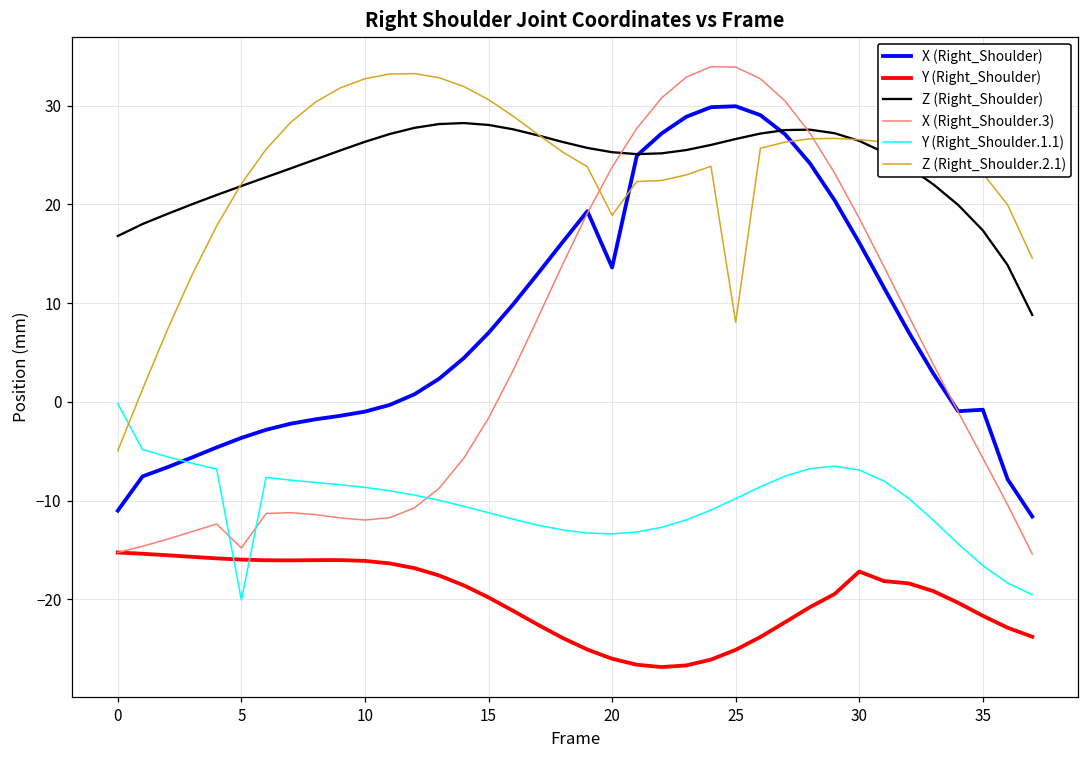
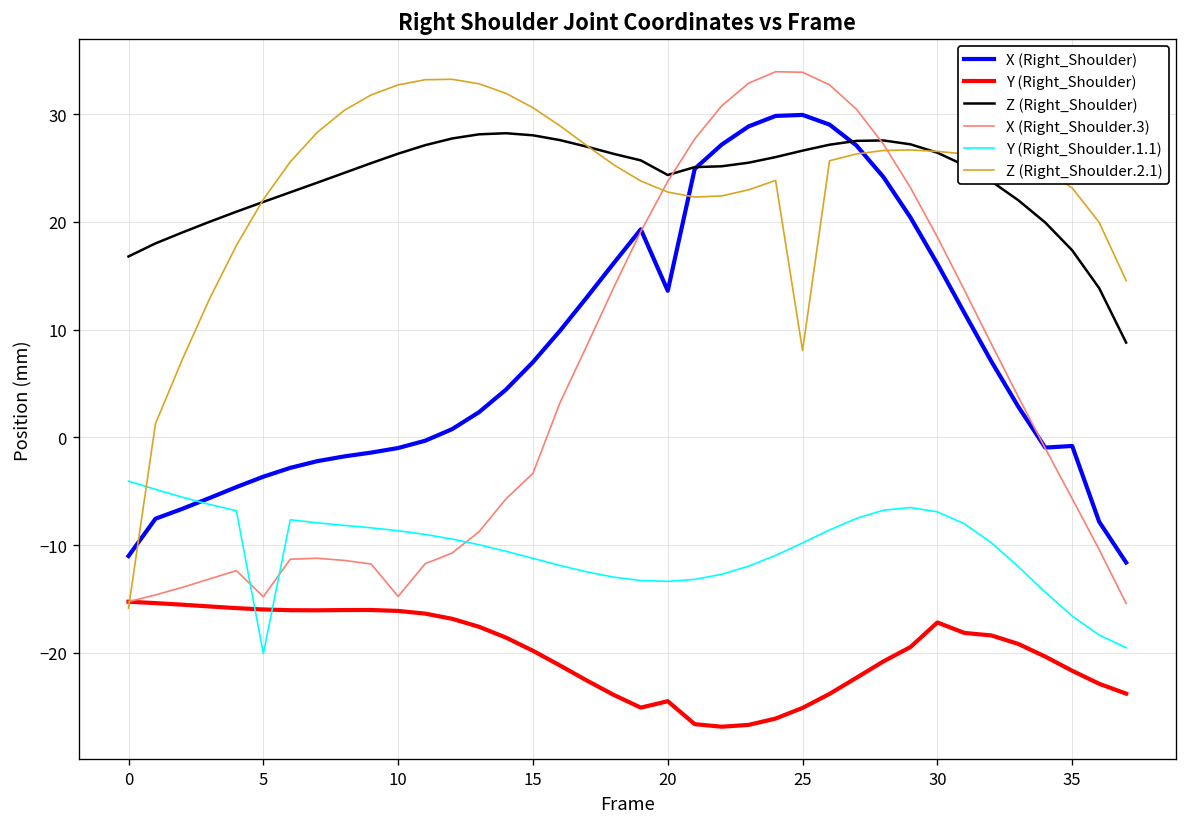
Y (Right_Shoulder.1.1), 0: 0 -> -4
Z (Right_Shoulder.2.1), 0: -5 -> -16
X (Right_Shoulder.3), 10: -12 -> -15
X (Right_Shoulder.3), 15: -2 -> -3
Y (Right_Shoulder), 20: -26 -> -25
Z (Right_Shoulder), 20: 25 -> 24
Z (Right_Shoulder.2.1), 20: 19 -> 23
